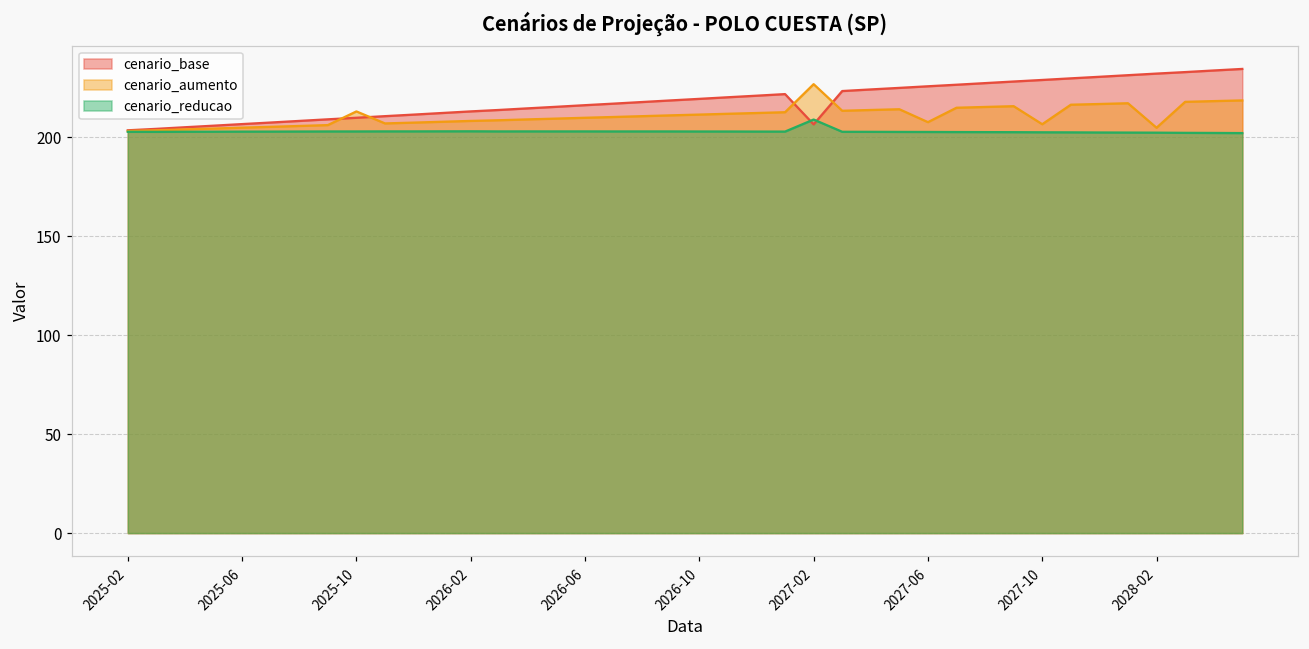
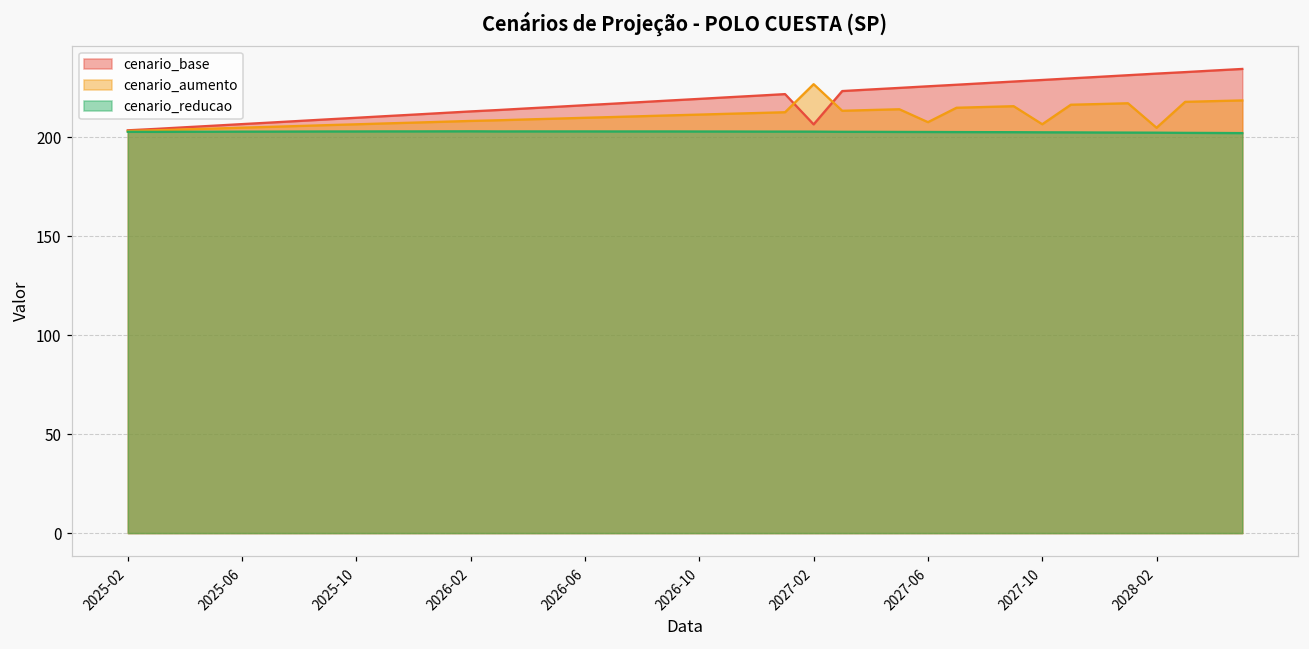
cenario_aumento, 2025-10: 213 -> 207
cenario_reducao, 2027-02: 209 -> 203
